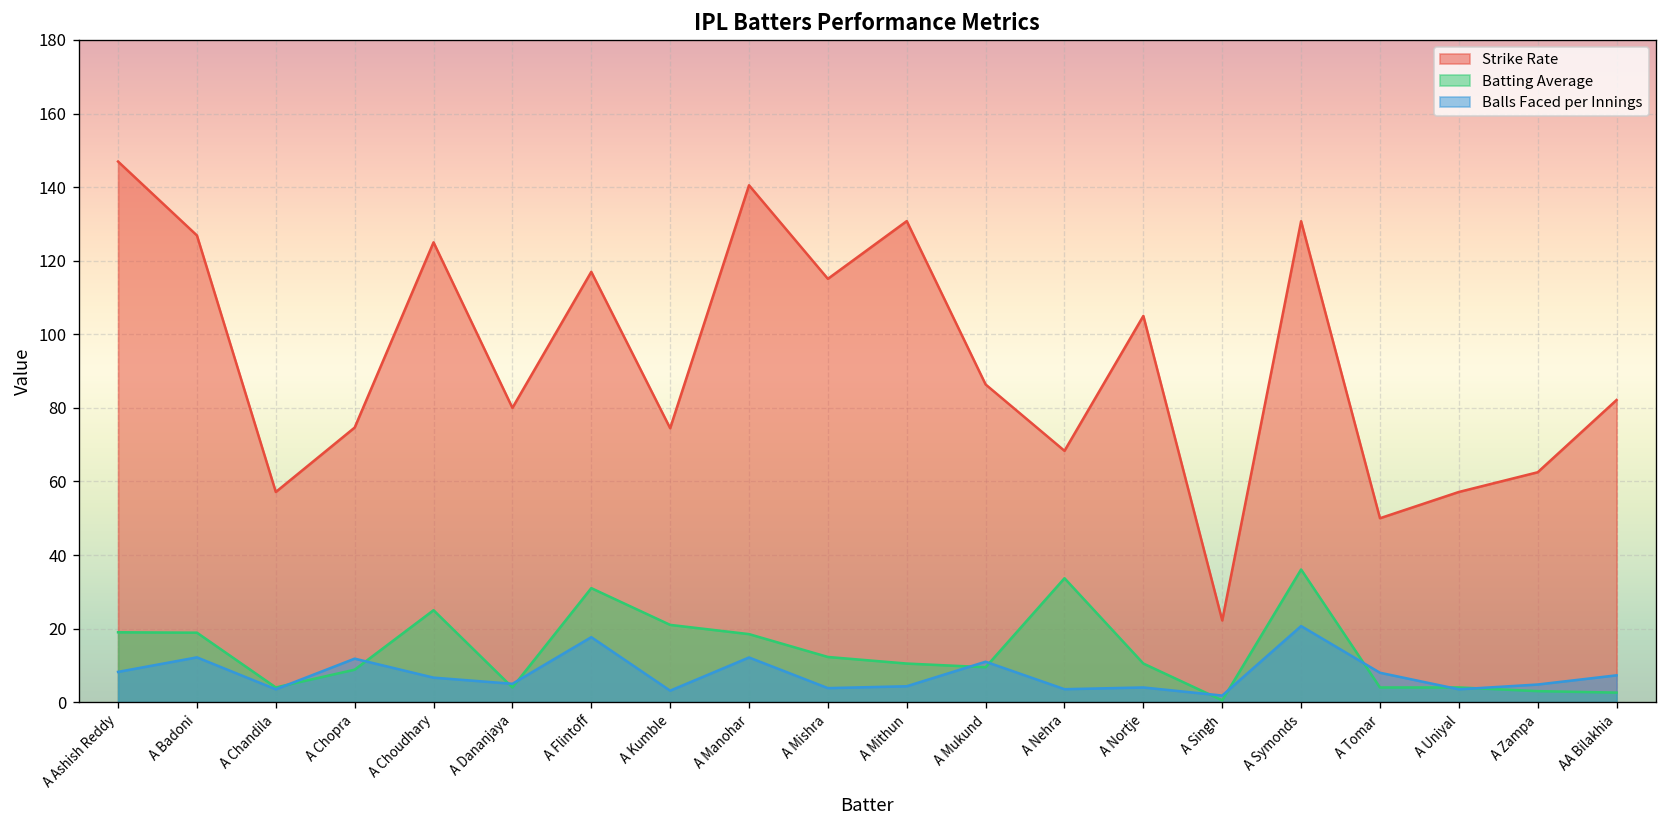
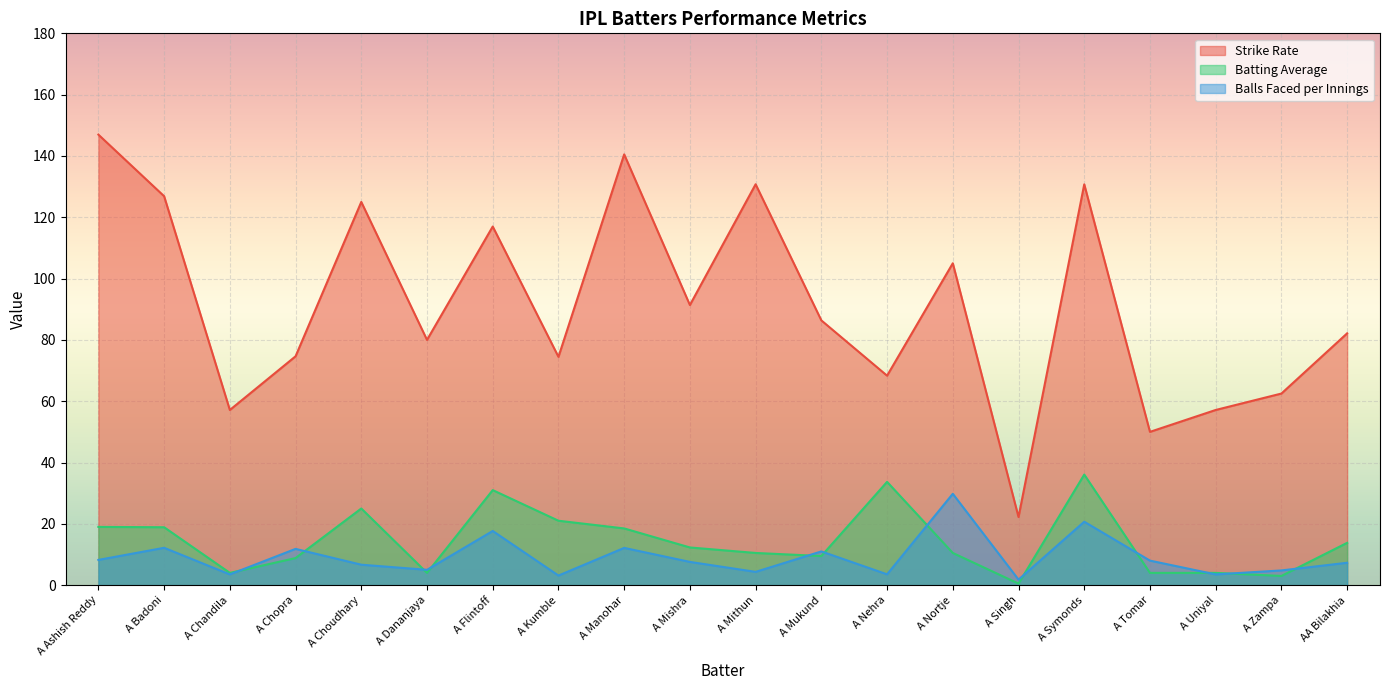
Strike Rate, A Mishra: 115 -> 91
Balls Faced per Innings, A Mishra: 4 -> 8
Balls Faced per Innings, A Nortje: 4 -> 30
Batting Average, AA Bilakhia: 3 -> 14
